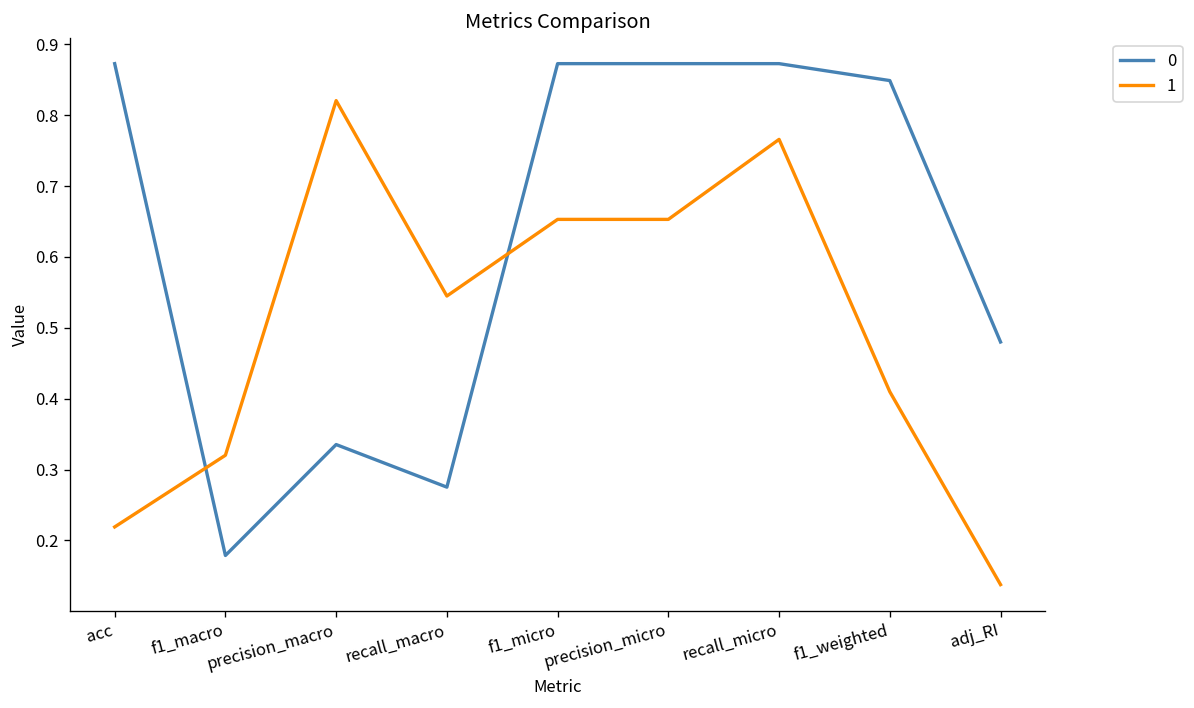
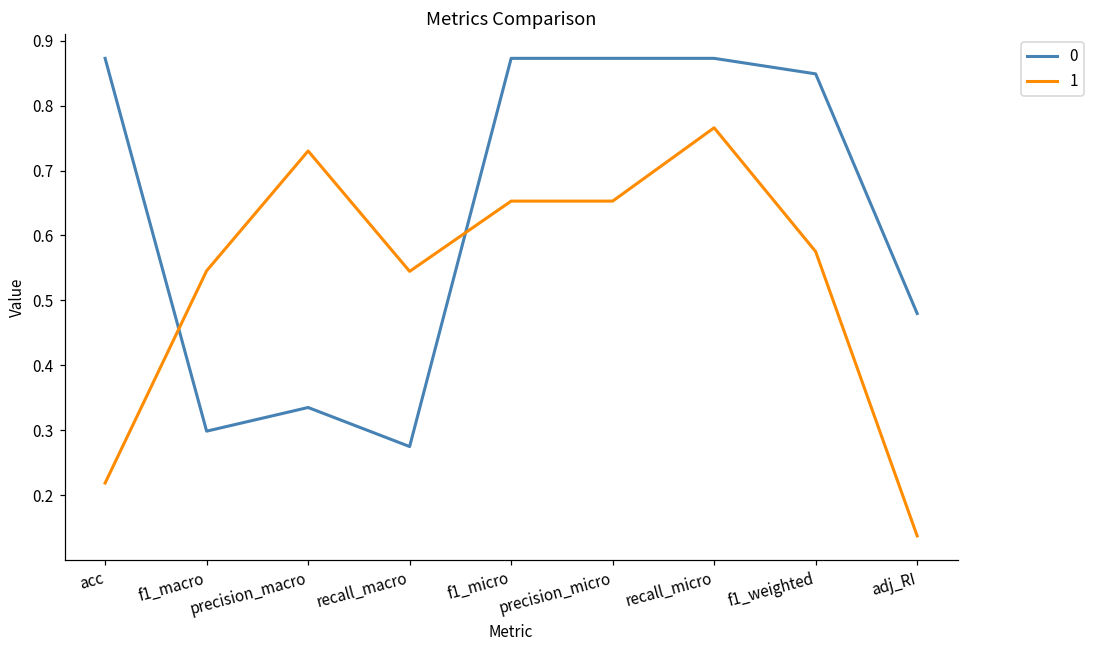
0, f1_macro: 0.18 -> 0.30
1, f1_macro: 0.32 -> 0.55
1, precision_macro: 0.82 -> 0.73
1, f1_weighted: 0.41 -> 0.58
